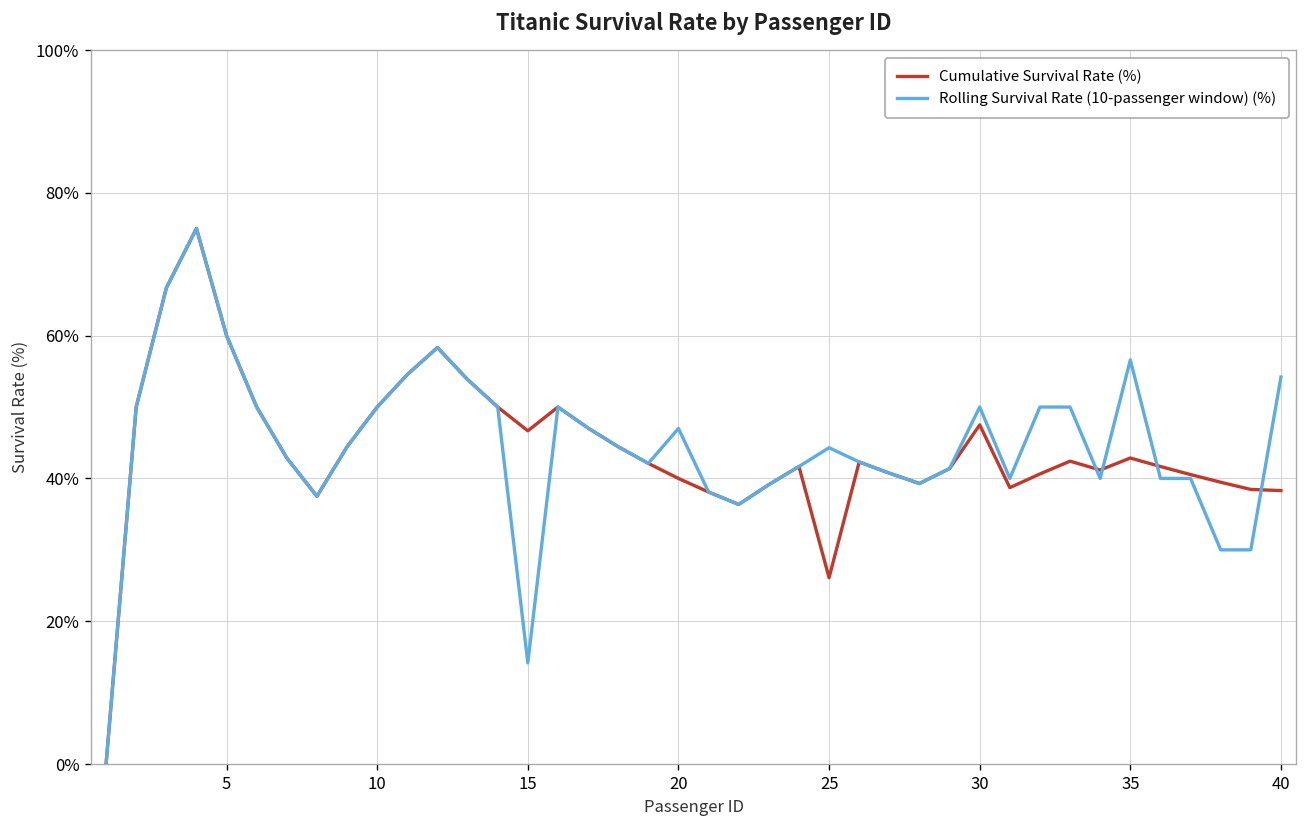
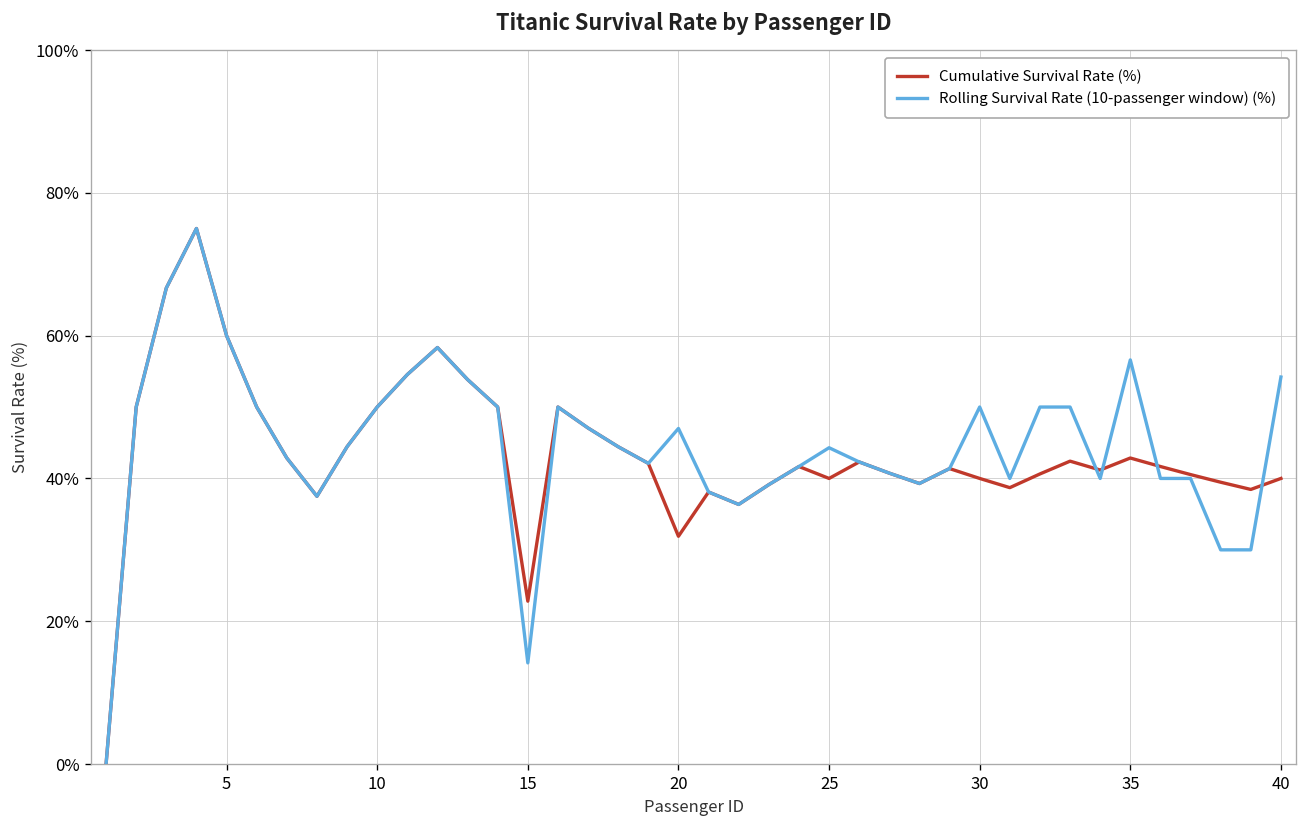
Cumulative Survival Rate (%), 15: 47% -> 23%
Cumulative Survival Rate (%), 20: 40% -> 32%
Cumulative Survival Rate (%), 25: 26% -> 40%
Cumulative Survival Rate (%), 30: 48% -> 40%
Cumulative Survival Rate (%), 40: 38% -> 40%
